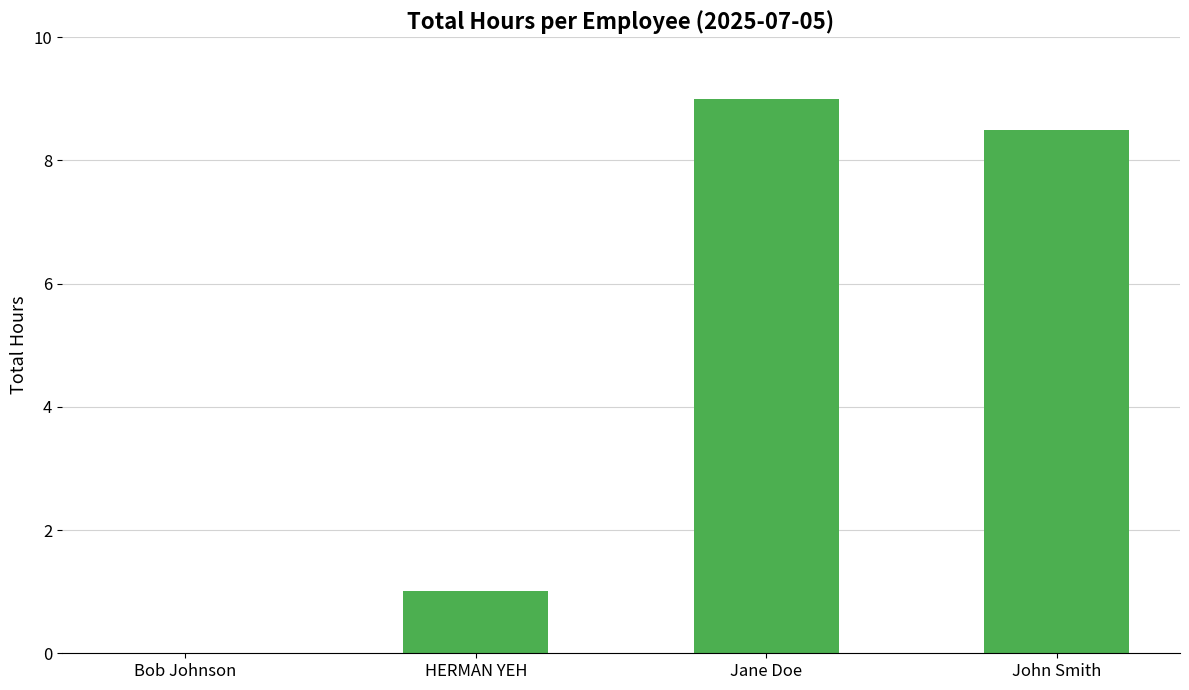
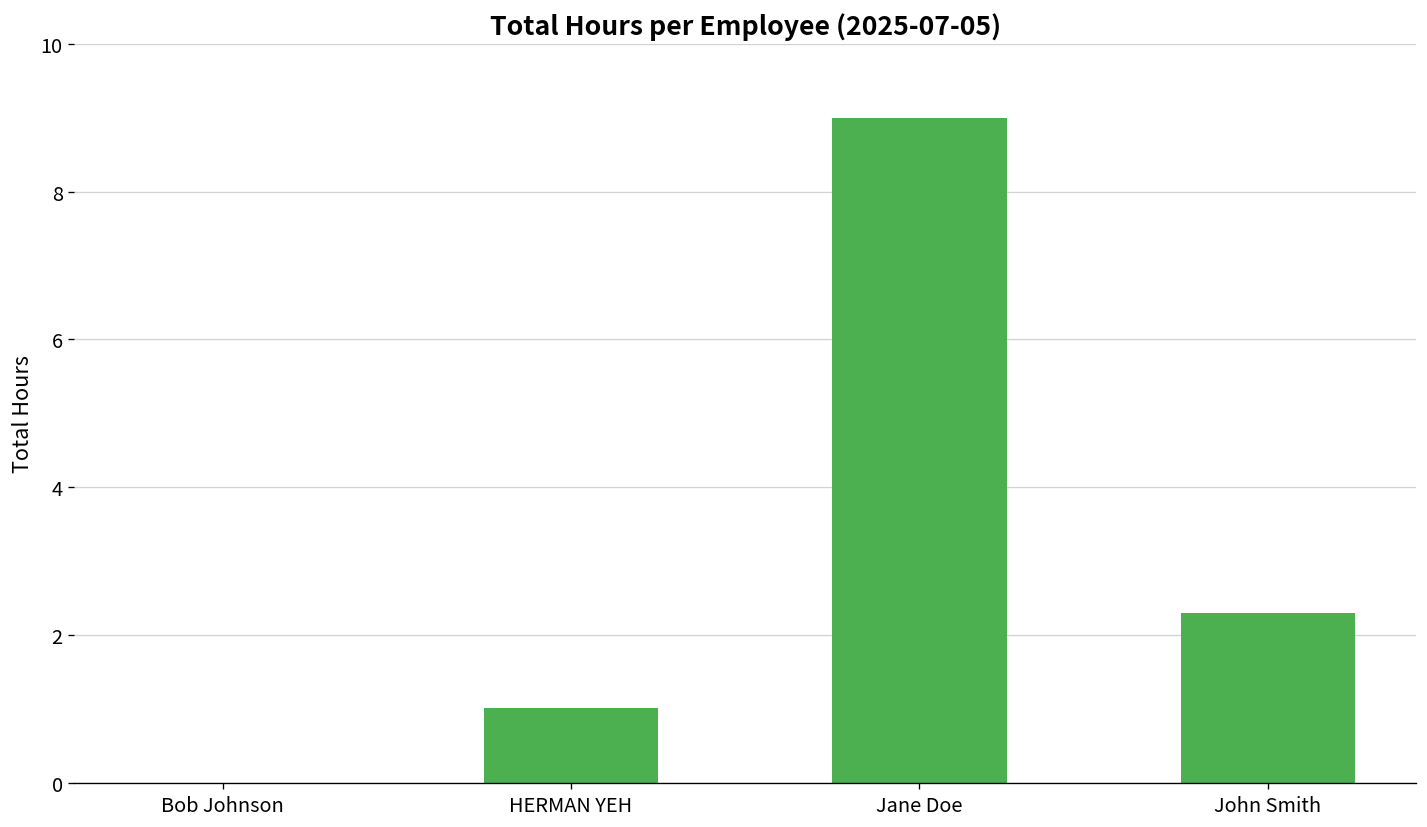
John Smith: 8.5 -> 2.3
